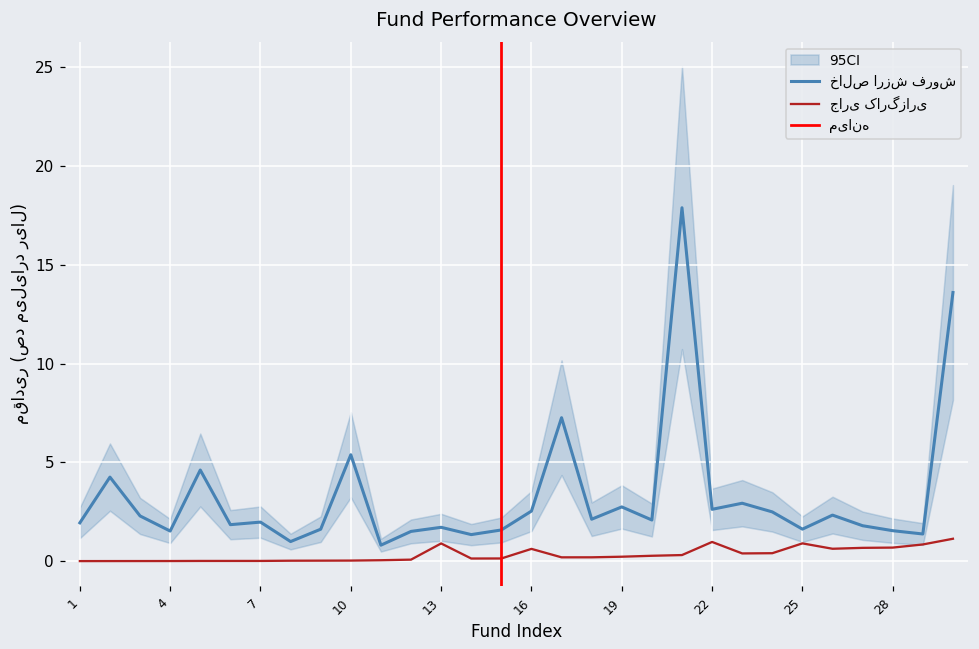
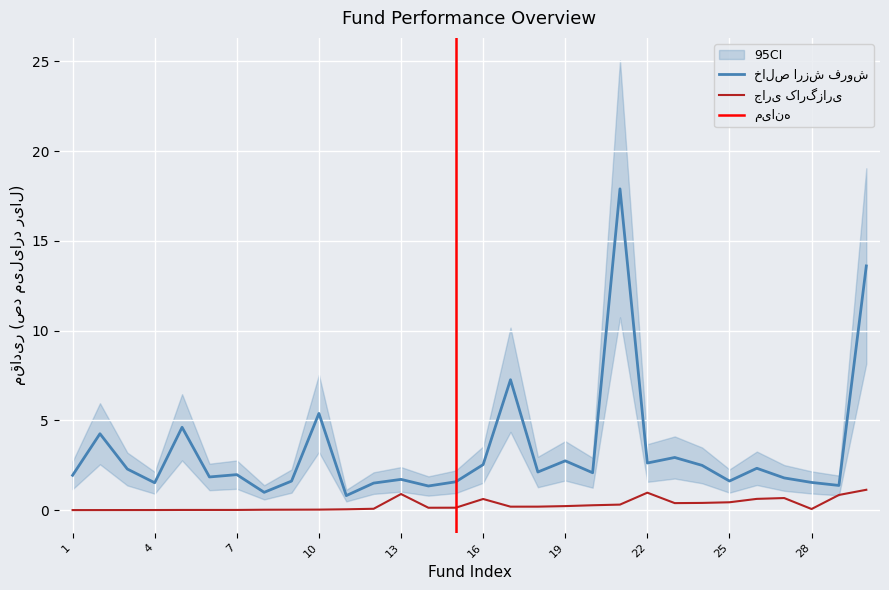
جاری کارگزاری, 25: 0.9 -> 0.4
جاری کارگزاری, 28: 0.7 -> 0.1
